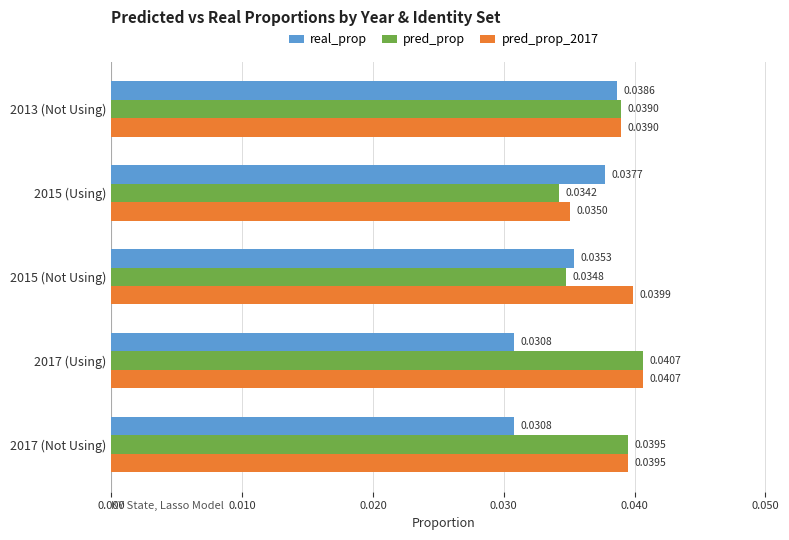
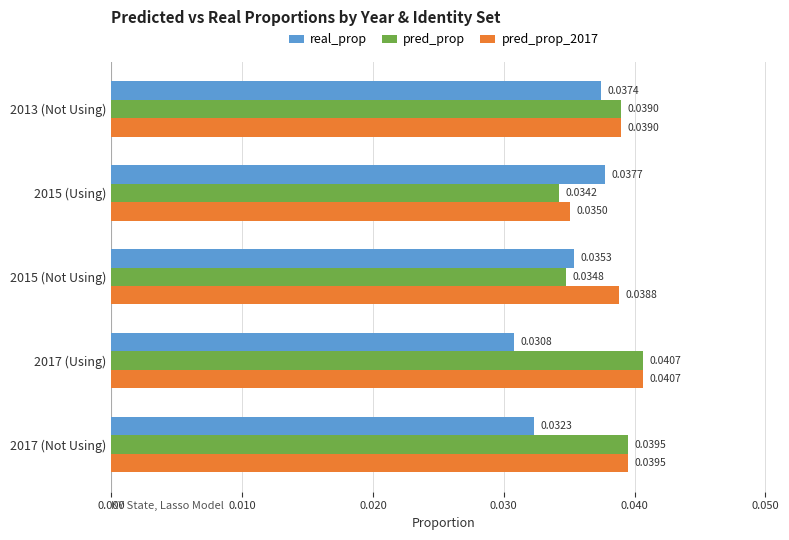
real_prop, 2013 (Not Using): 0.0386 -> 0.0374
pred_prop_2017, 2015 (Not Using): 0.0399 -> 0.0388
real_prop, 2017 (Not Using): 0.0308 -> 0.0323
